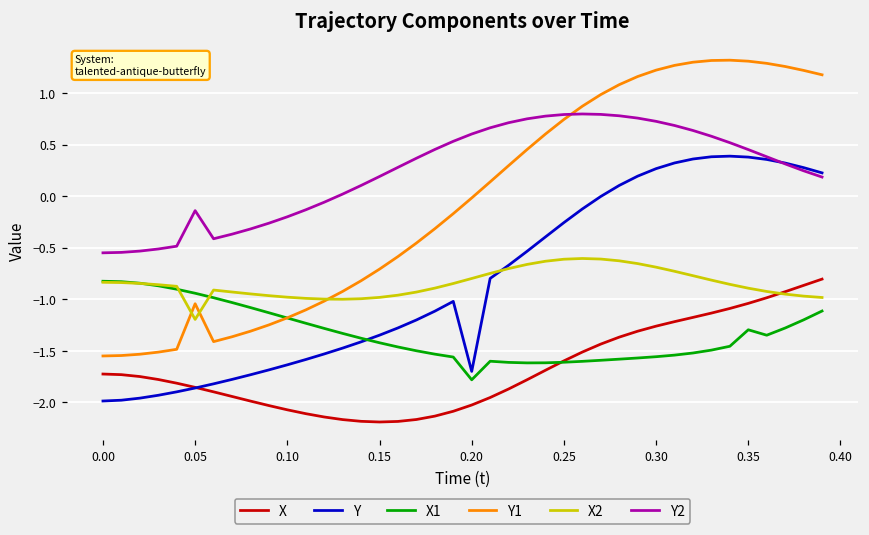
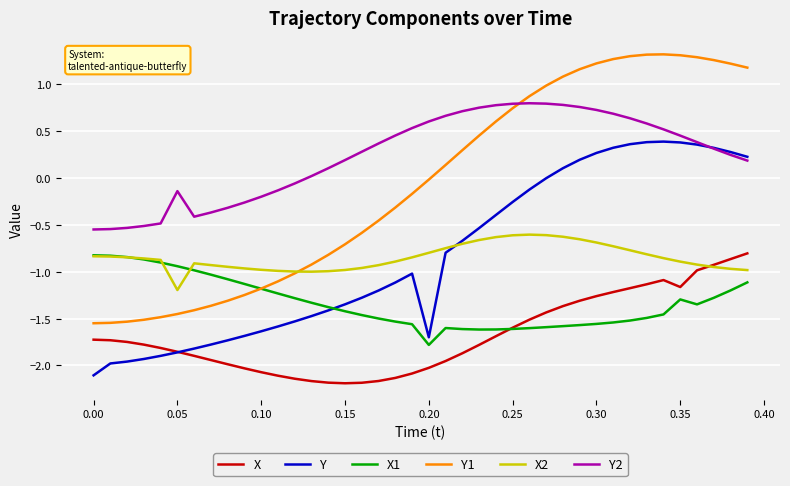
Y, 0.00: -2.0 -> -2.1
Y1, 0.05: -1.0 -> -1.5
X, 0.35: -1.0 -> -1.2
